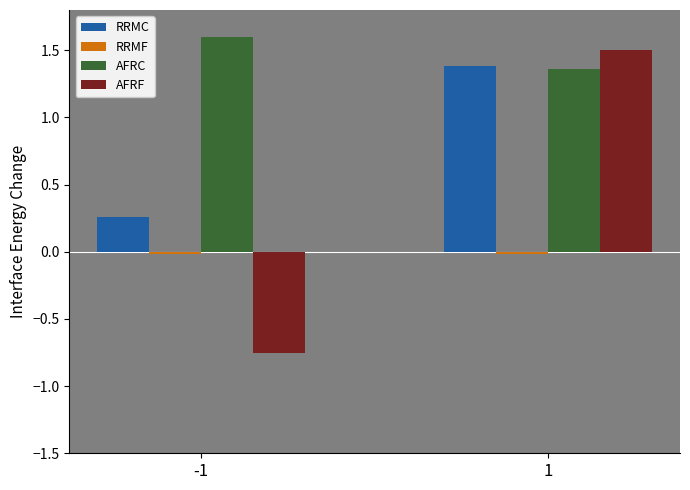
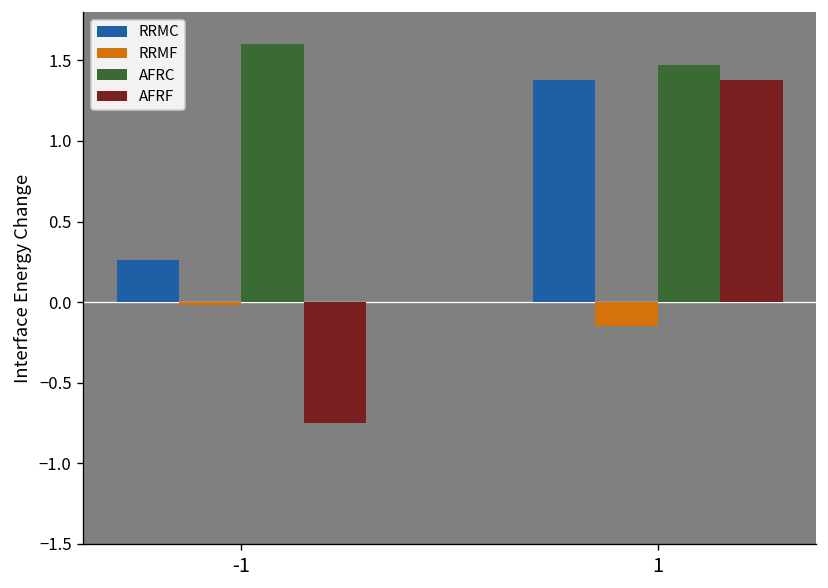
RRMF, 1: -0.02 -> -0.15
AFRC, 1: 1.36 -> 1.47
AFRF, 1: 1.50 -> 1.38
